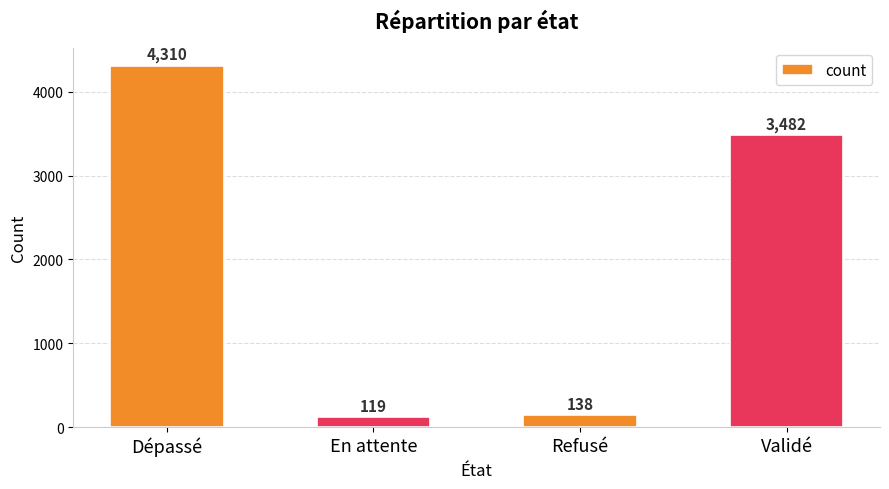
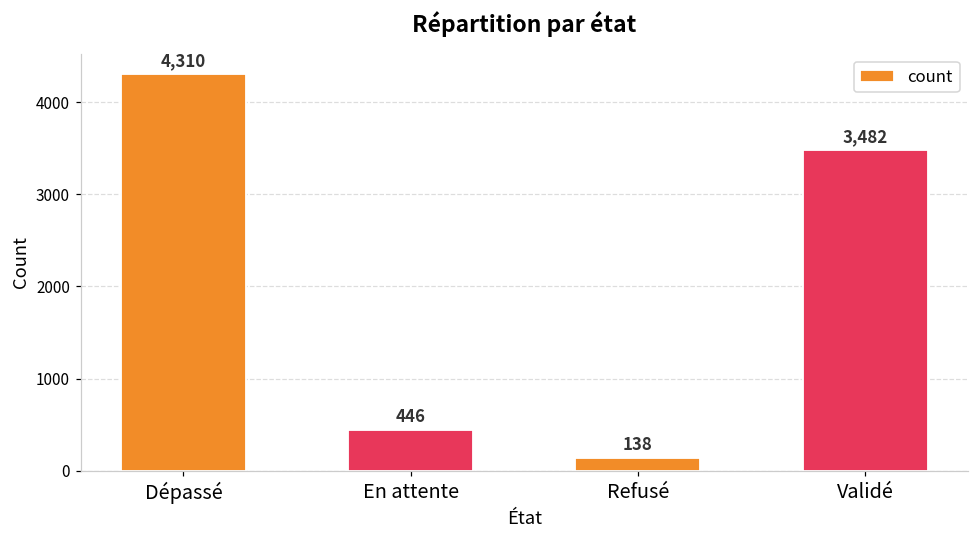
En attente: 119 -> 446
